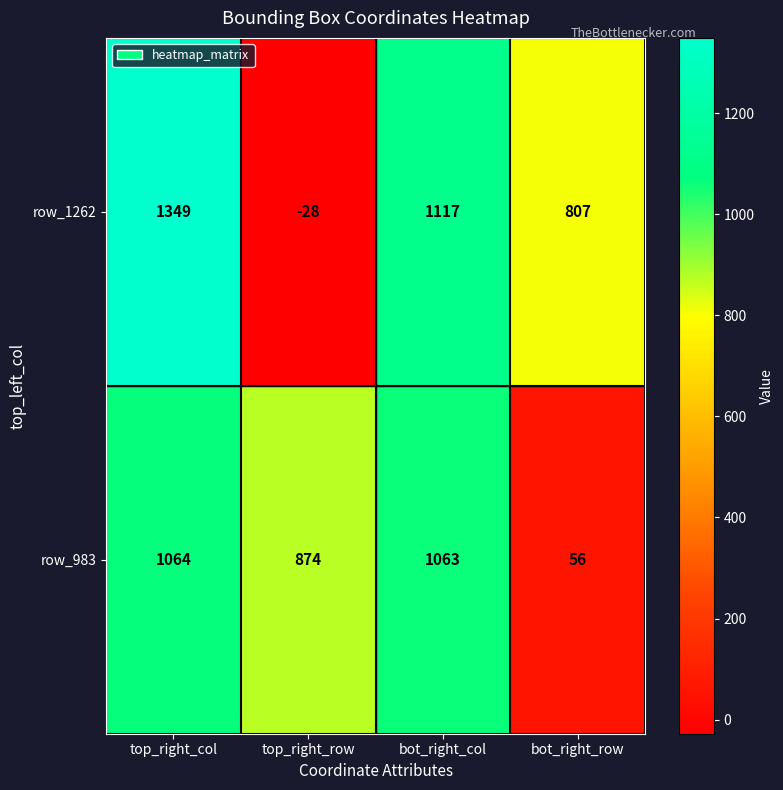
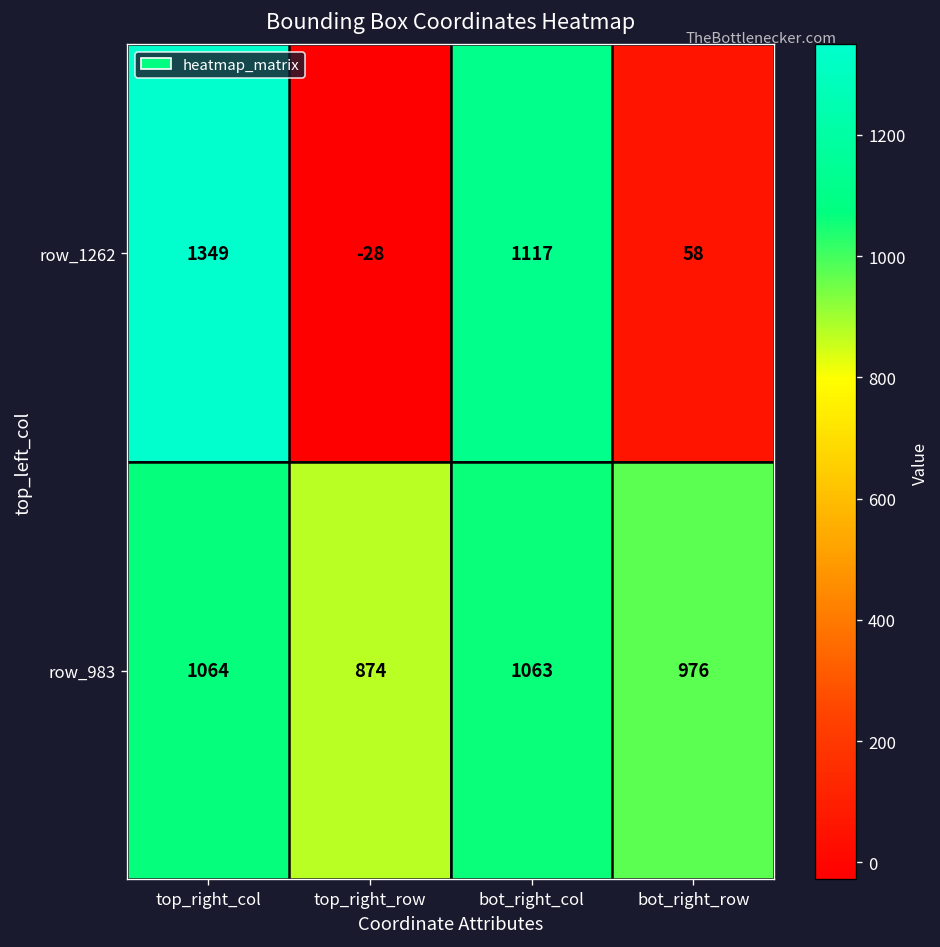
row_1262, bot_right_row: 807 -> 58
row_983, bot_right_row: 56 -> 976
